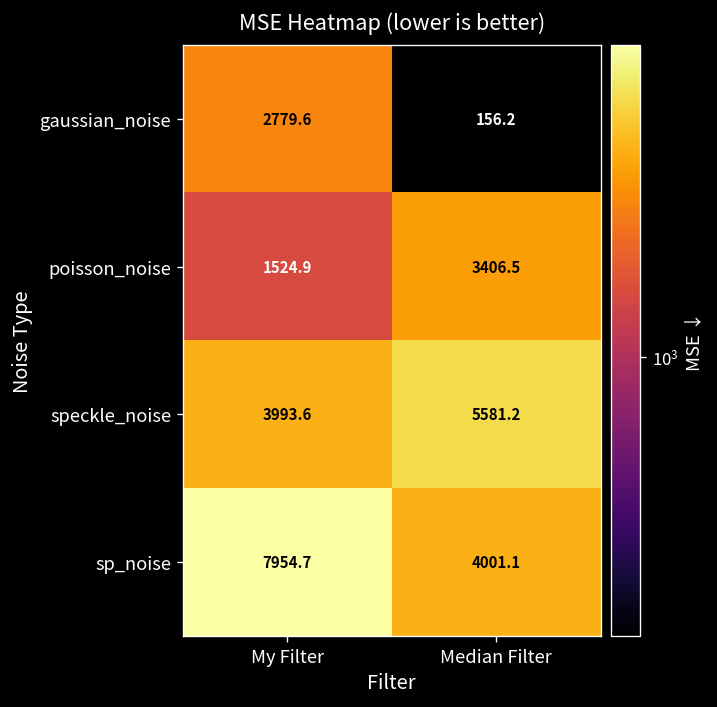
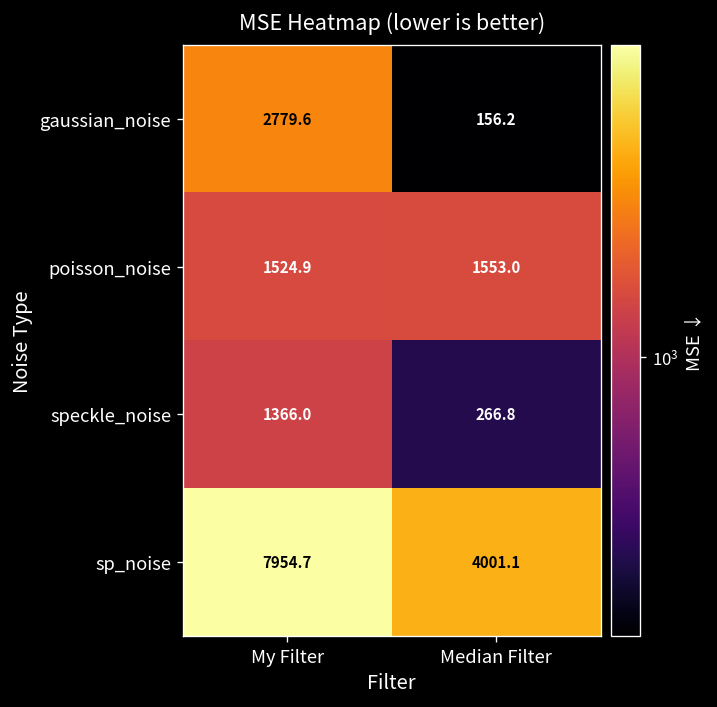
poisson_noise, Median Filter: 3406.5 -> 1553.0
speckle_noise, My Filter: 3993.6 -> 1366.0
speckle_noise, Median Filter: 5581.2 -> 266.8
